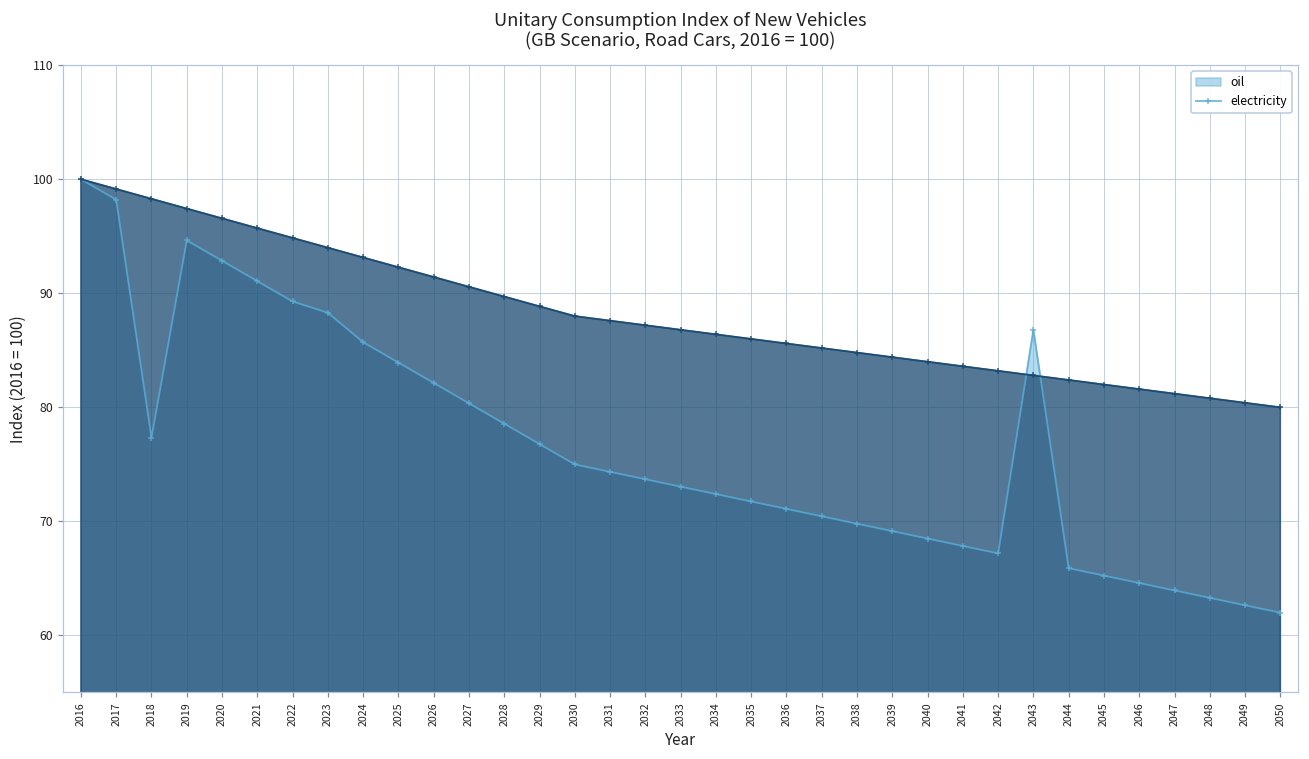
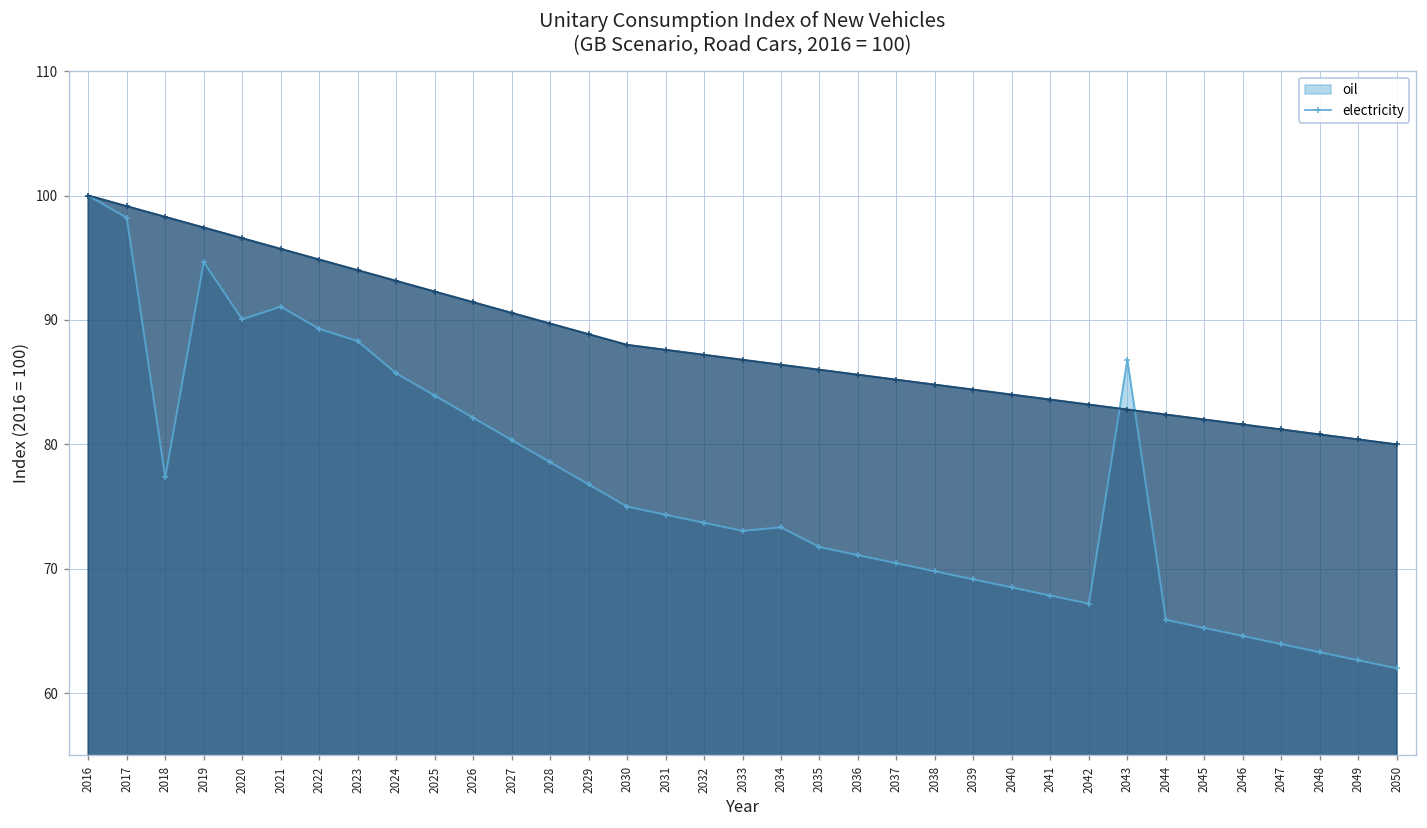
oil, 2020: 92.9 -> 90.1
oil, 2034: 72.4 -> 73.3
